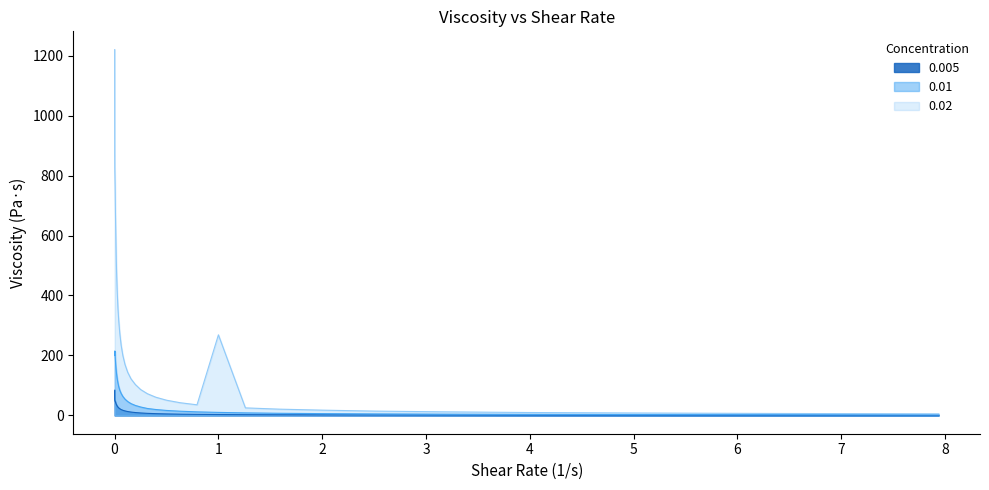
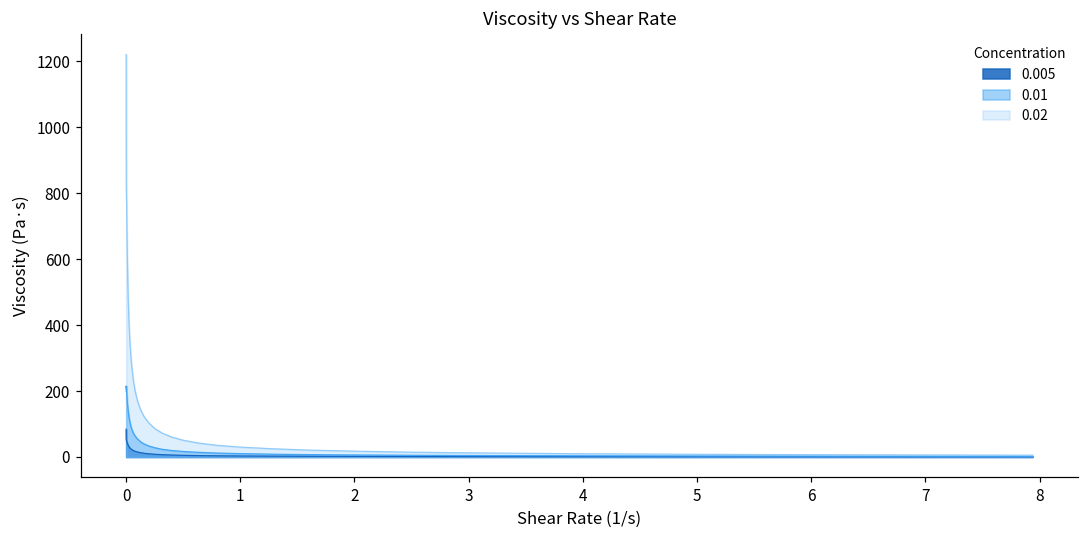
0.02, 1: 270 -> 30
